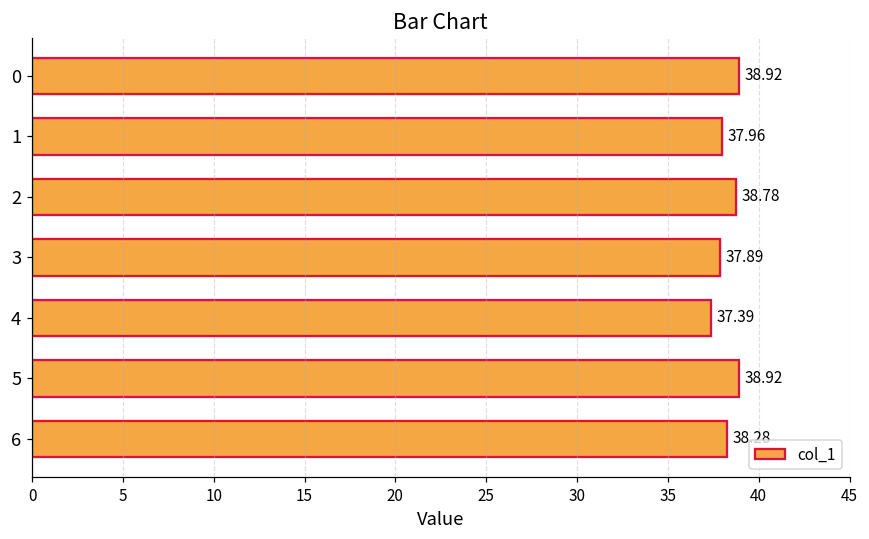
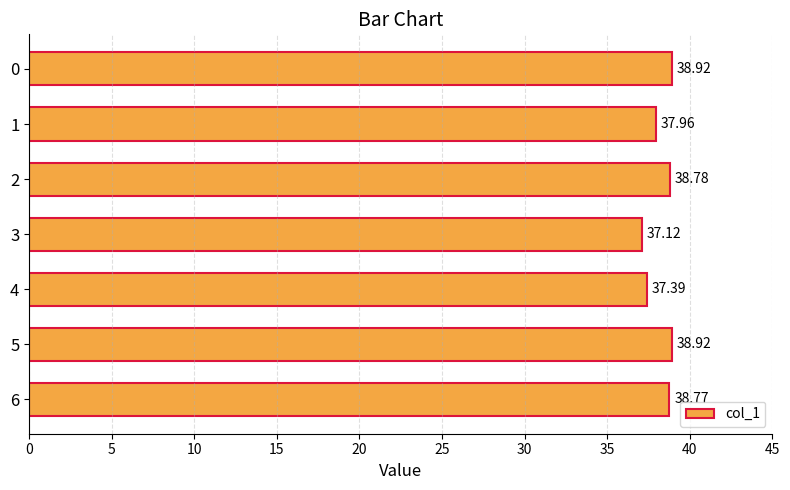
3: 37.89 -> 37.12
6: 38.3 -> 38.8
